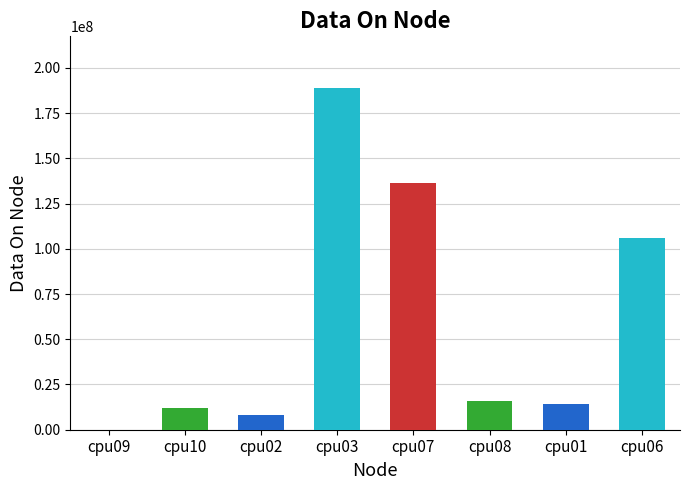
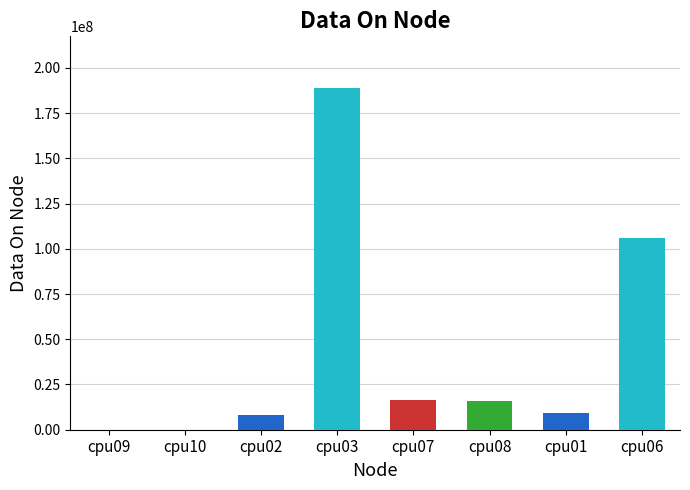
cpu10: 12000000 -> 0
cpu07: 137000000 -> 16000000
cpu01: 14000000 -> 9000000
